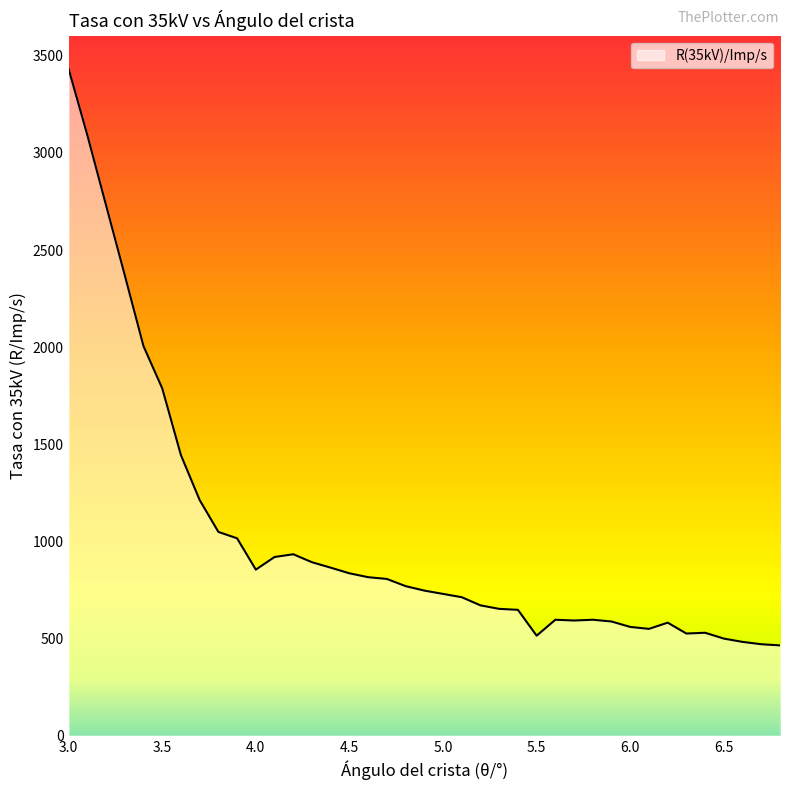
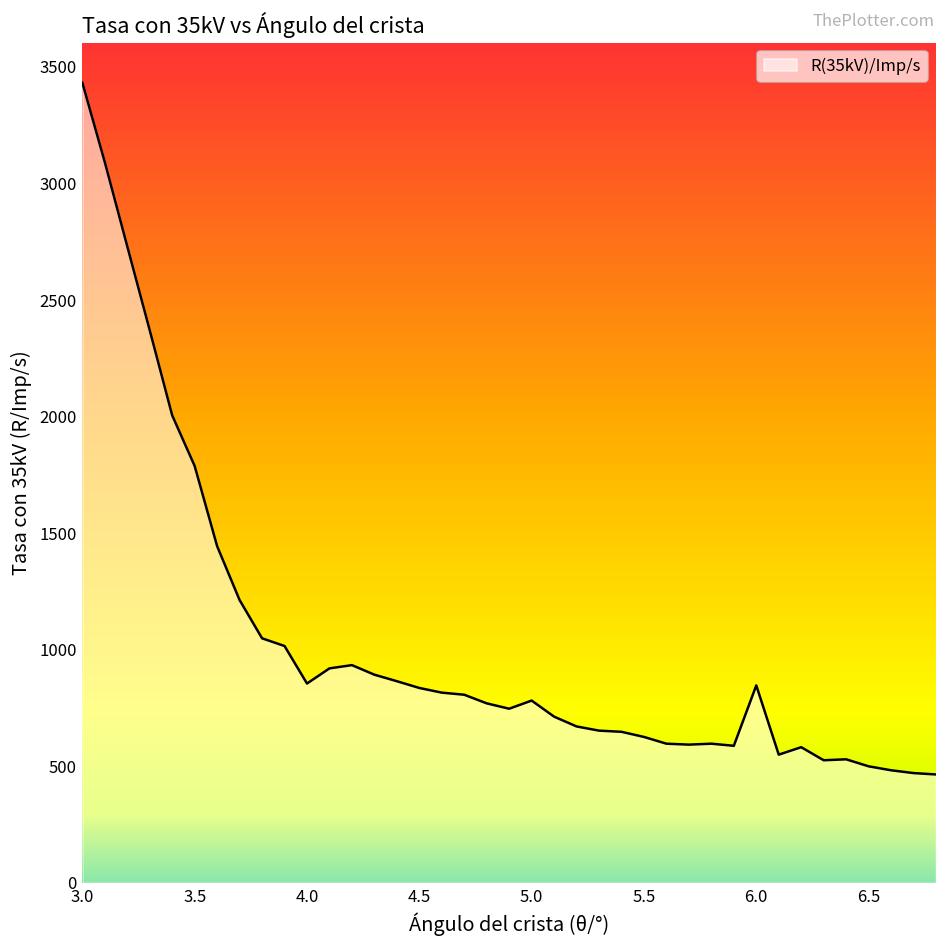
5.0: 730 -> 780
5.5: 520 -> 630
6.0: 560 -> 850
